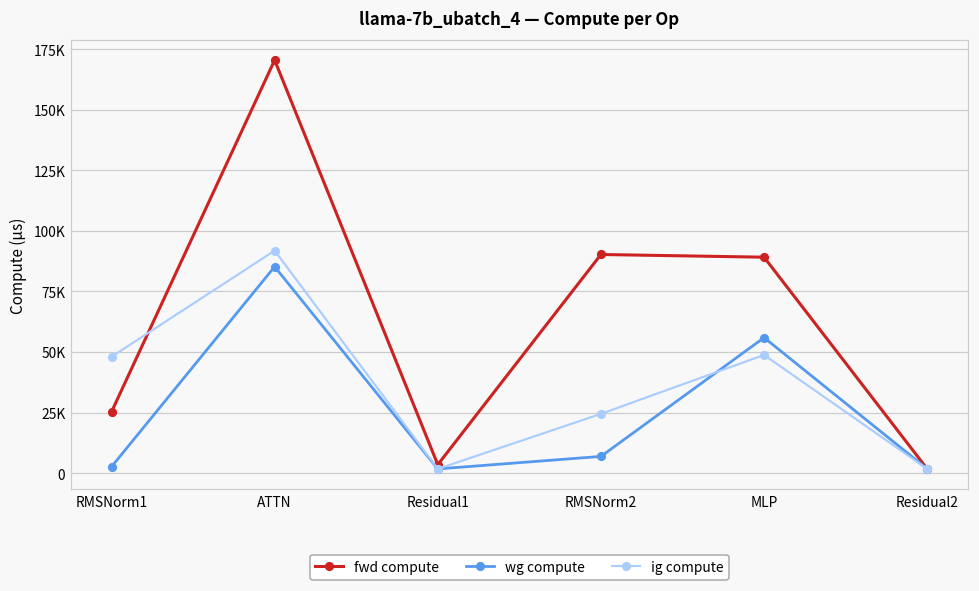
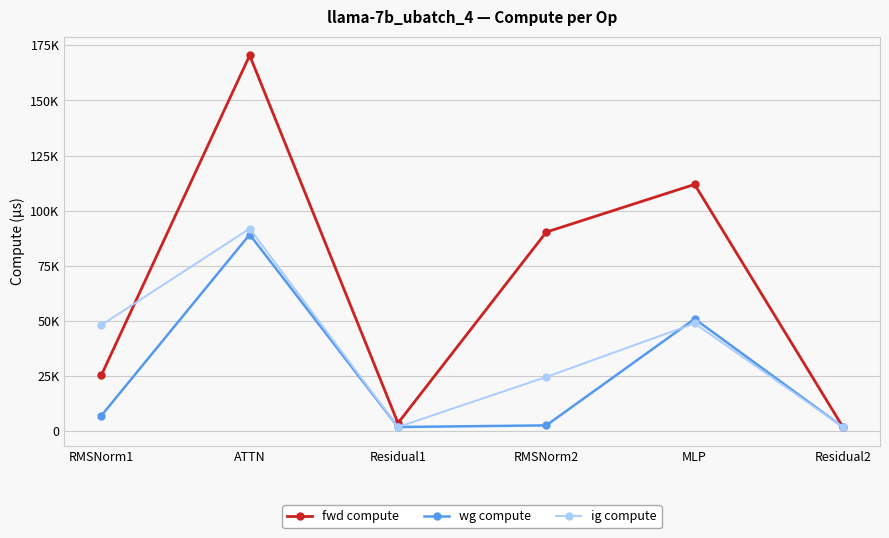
wg compute, RMSNorm1: 3000 -> 7000
wg compute, ATTN: 85000 -> 89000
wg compute, RMSNorm2: 7000 -> 3000
fwd compute, MLP: 89000 -> 112000
wg compute, MLP: 56000 -> 51000
